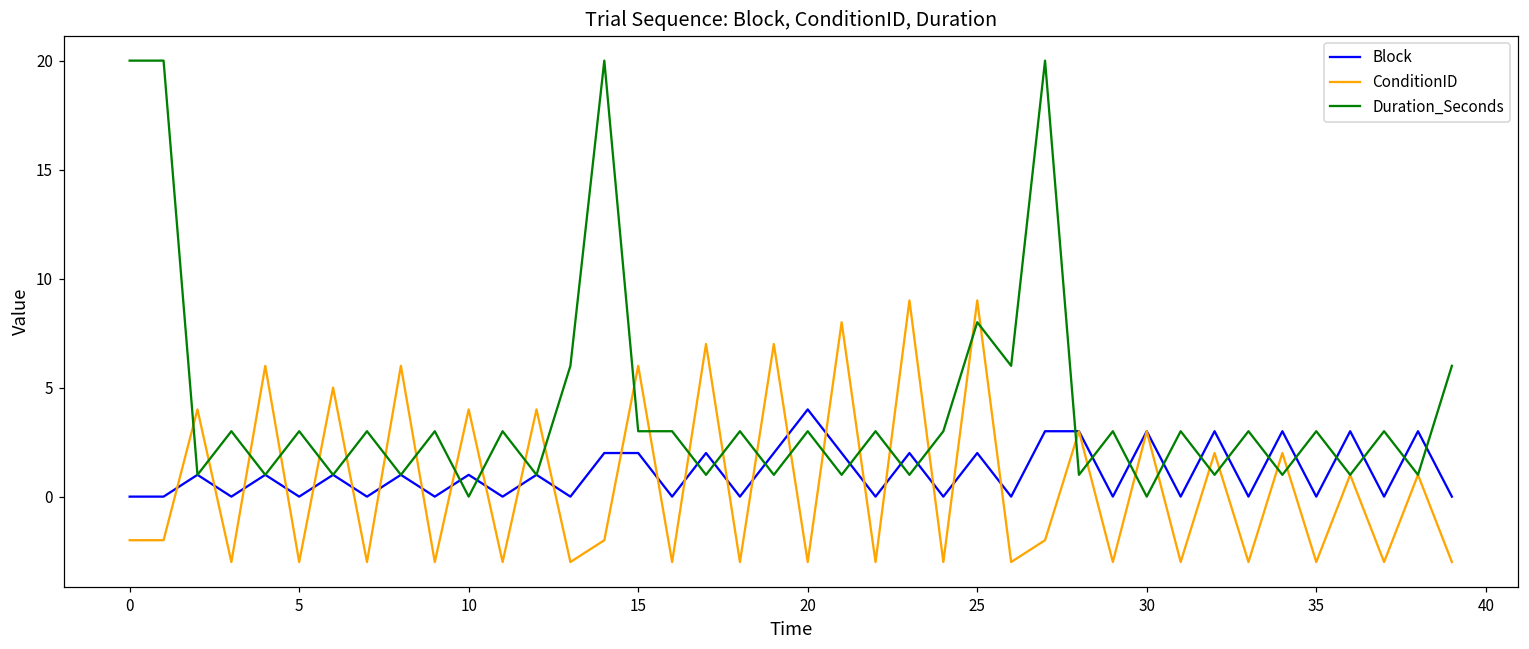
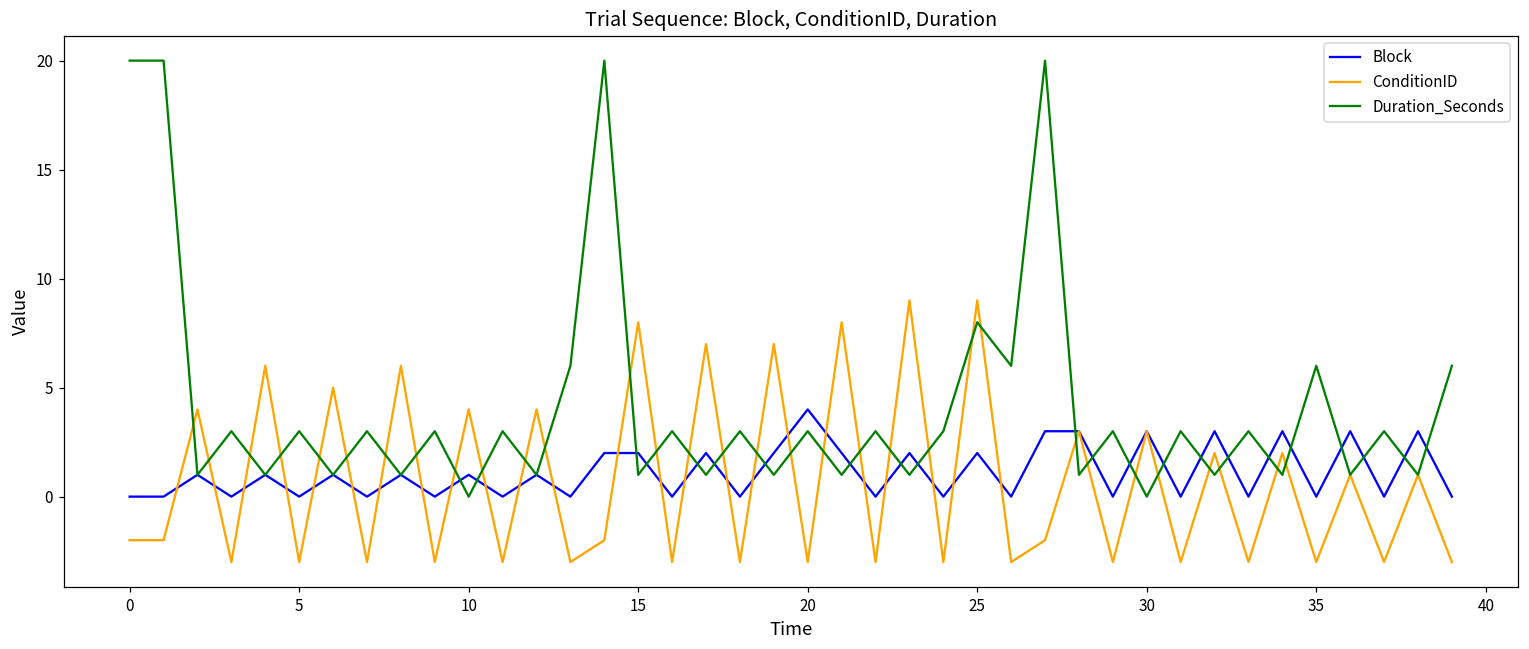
ConditionID, 15: 6 -> 8
Duration_Seconds, 15: 3 -> 1
Duration_Seconds, 35: 3 -> 6
